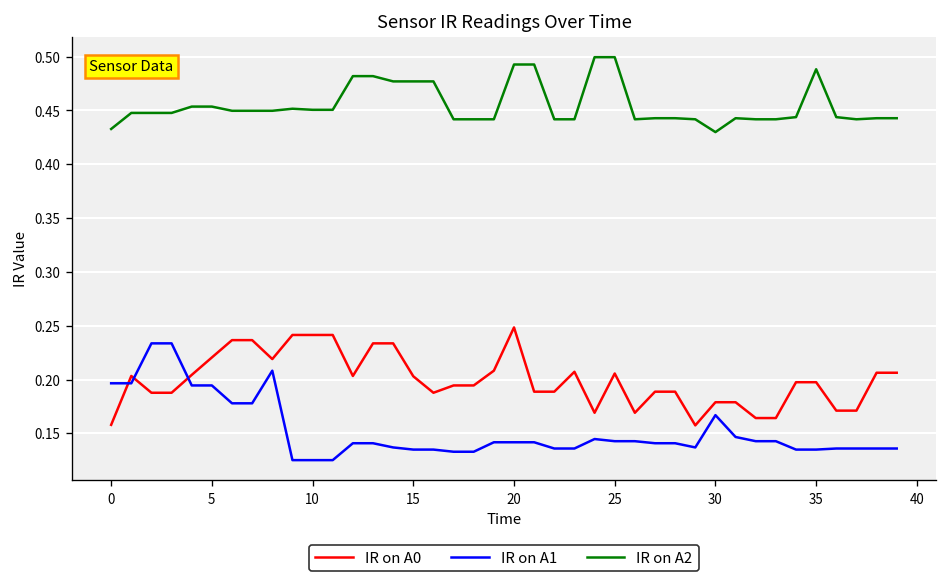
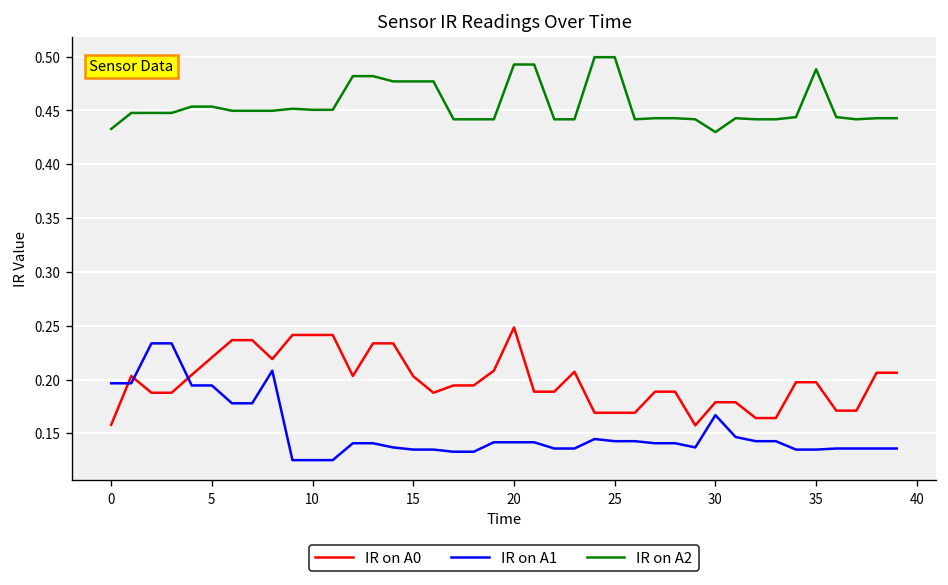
IR on A0, 25: 0.21 -> 0.17
